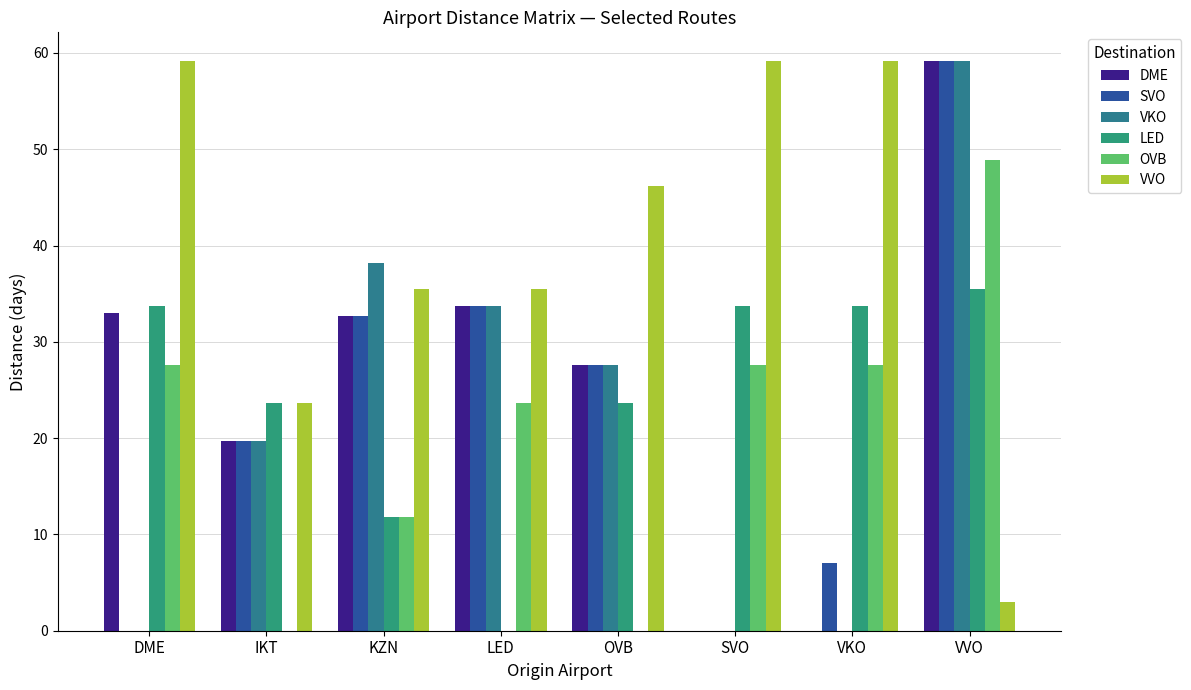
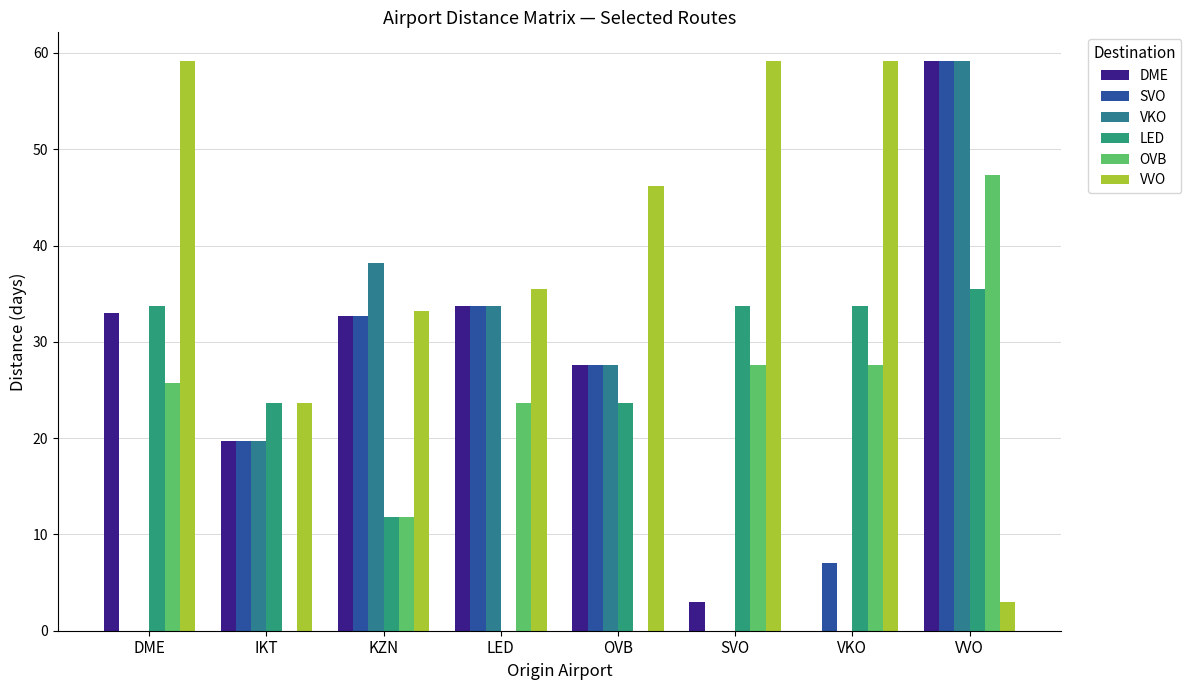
OVB, DME: 28 -> 26
VVO, KZN: 36 -> 33
DME, SVO: 0 -> 3
OVB, VVO: 49 -> 47
